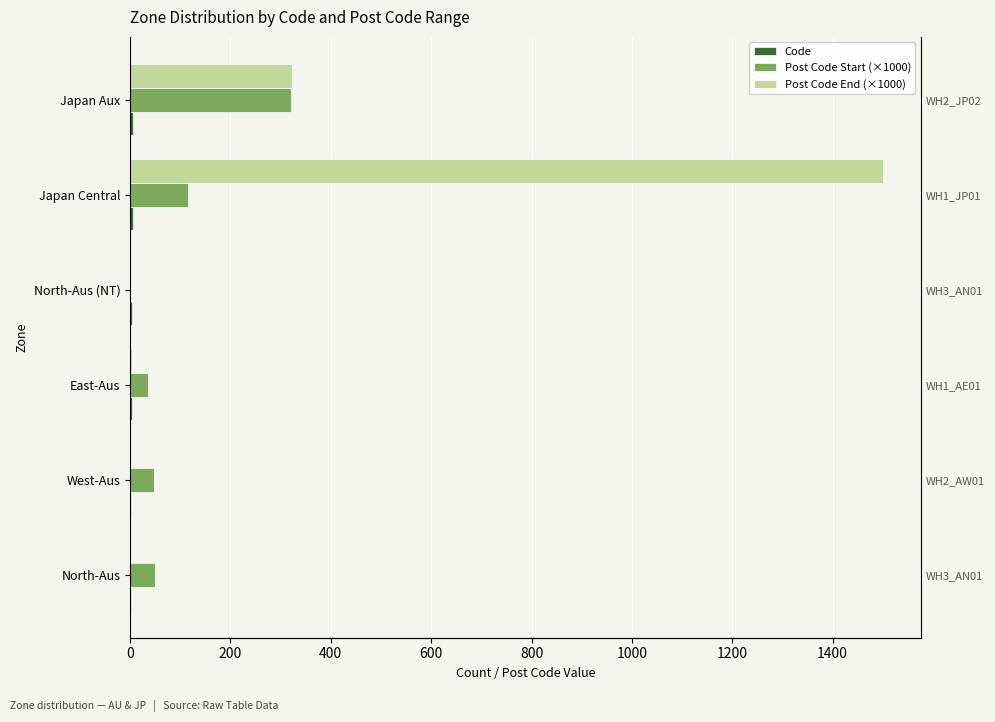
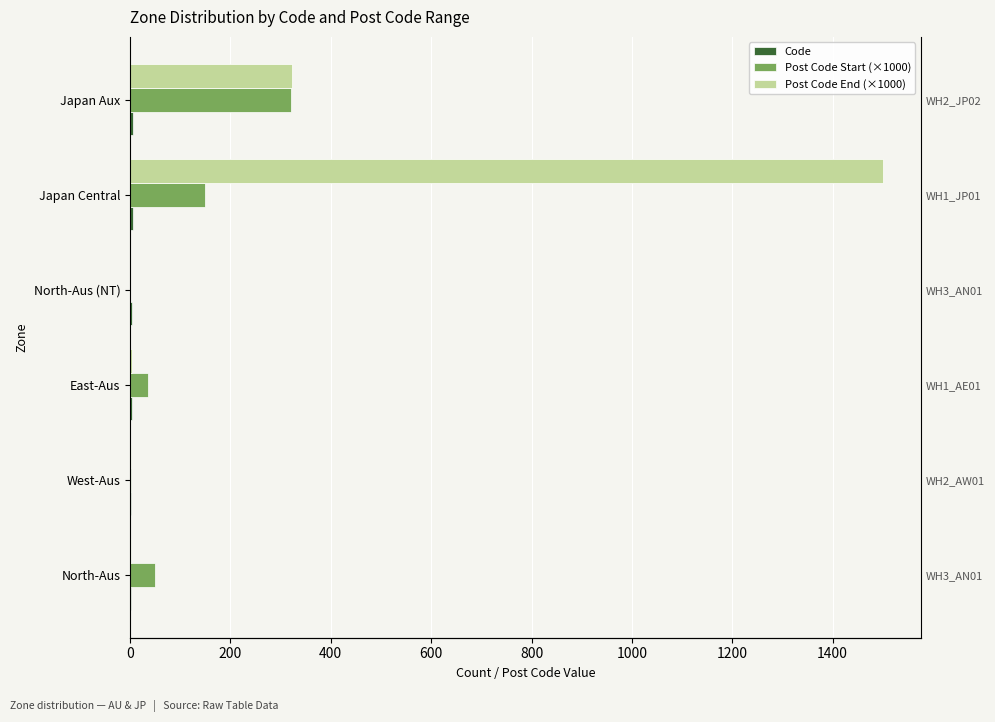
Post Code Start (×1000), Japan Central: 120 -> 150
Post Code Start (×1000), West-Aus: 50 -> 0
